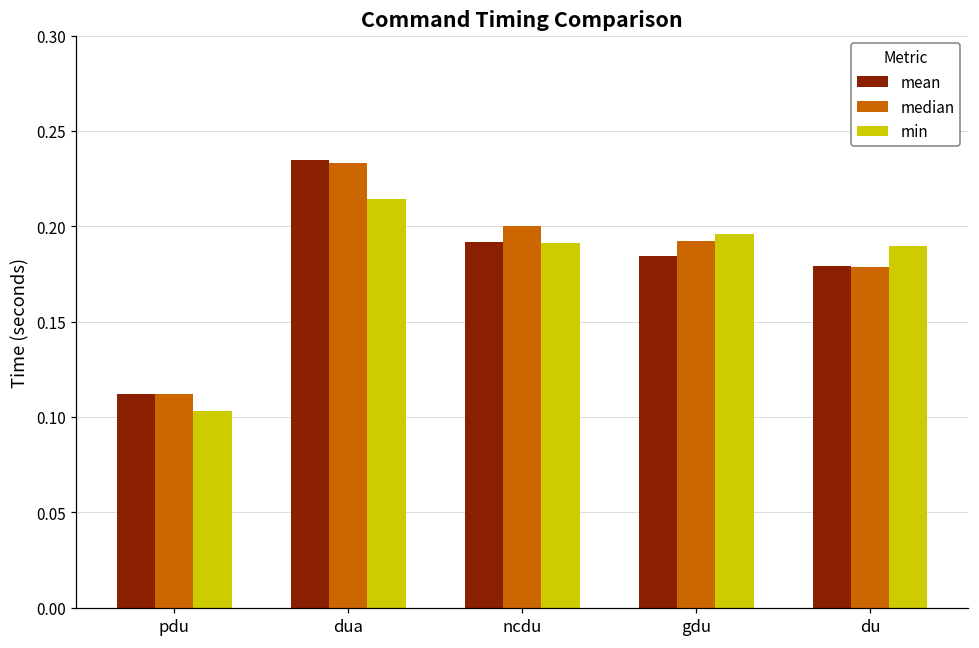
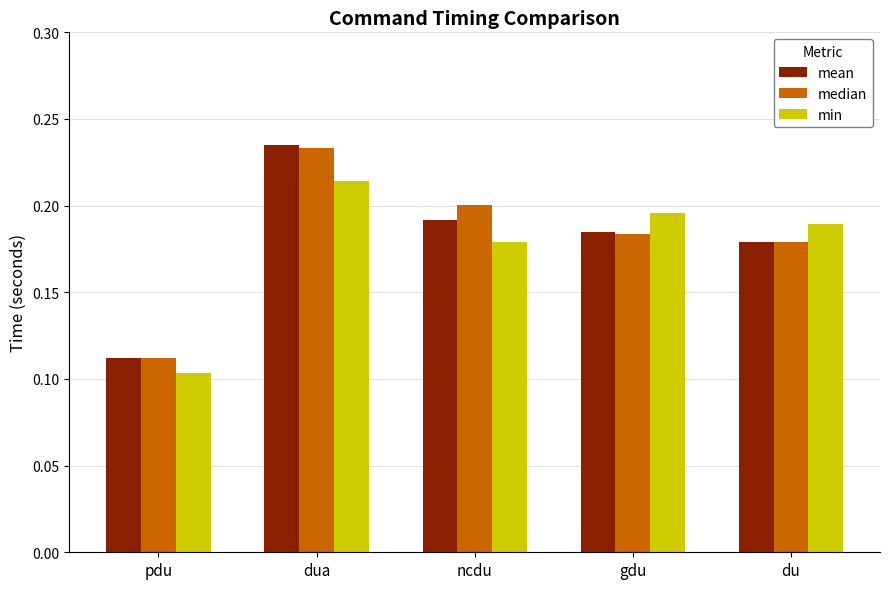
min, ncdu: 0.191 -> 0.179
median, gdu: 0.192 -> 0.184
